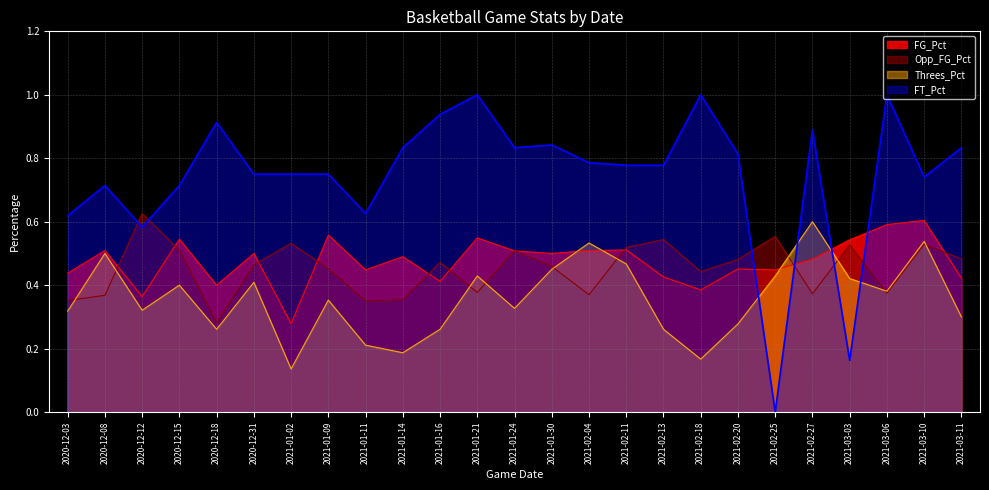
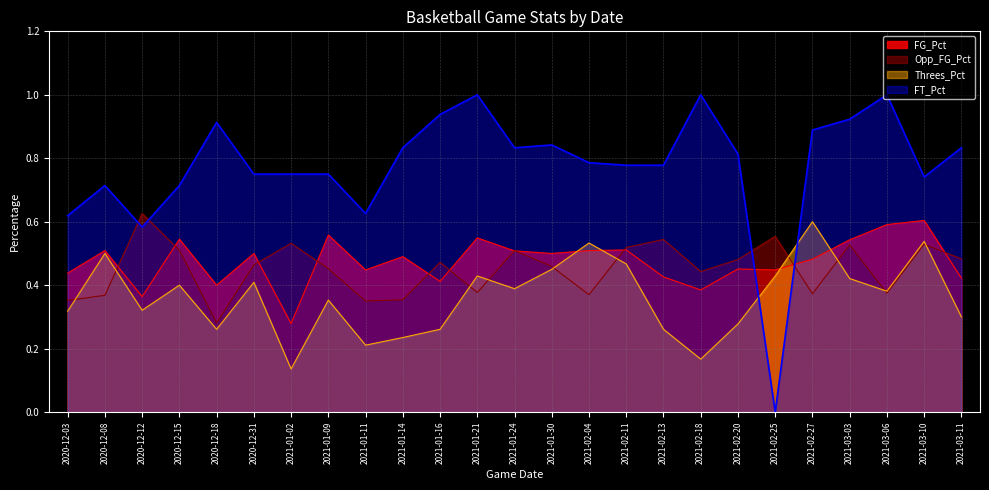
Threes_Pct, 2021-01-14: 0.19 -> 0.24
Threes_Pct, 2021-01-24: 0.33 -> 0.39
FT_Pct, 2021-03-03: 0.16 -> 0.92
